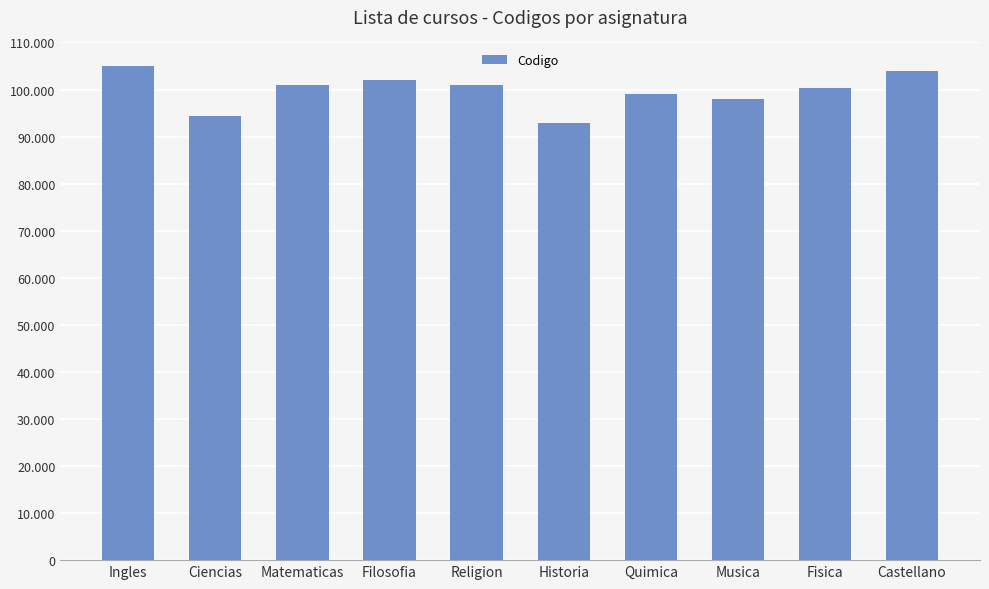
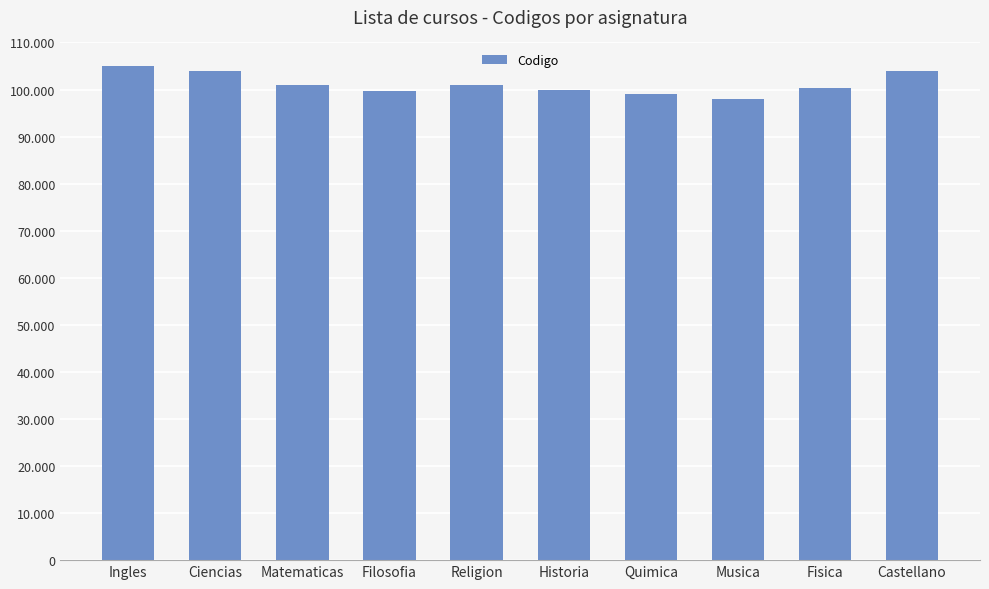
Ciencias: 94 -> 104
Filosofia: 102 -> 100
Historia: 93 -> 100
